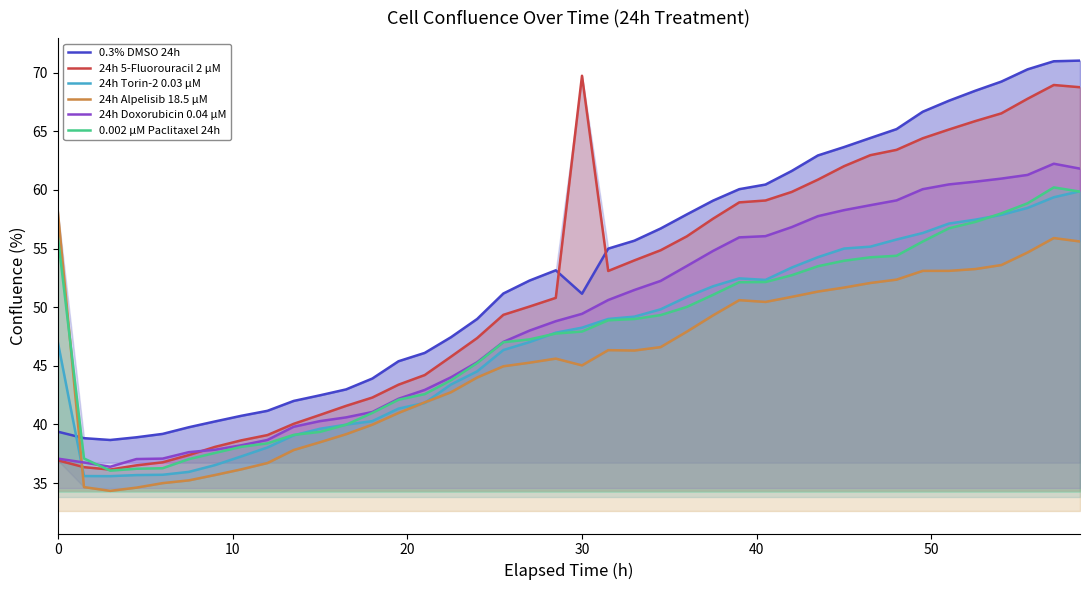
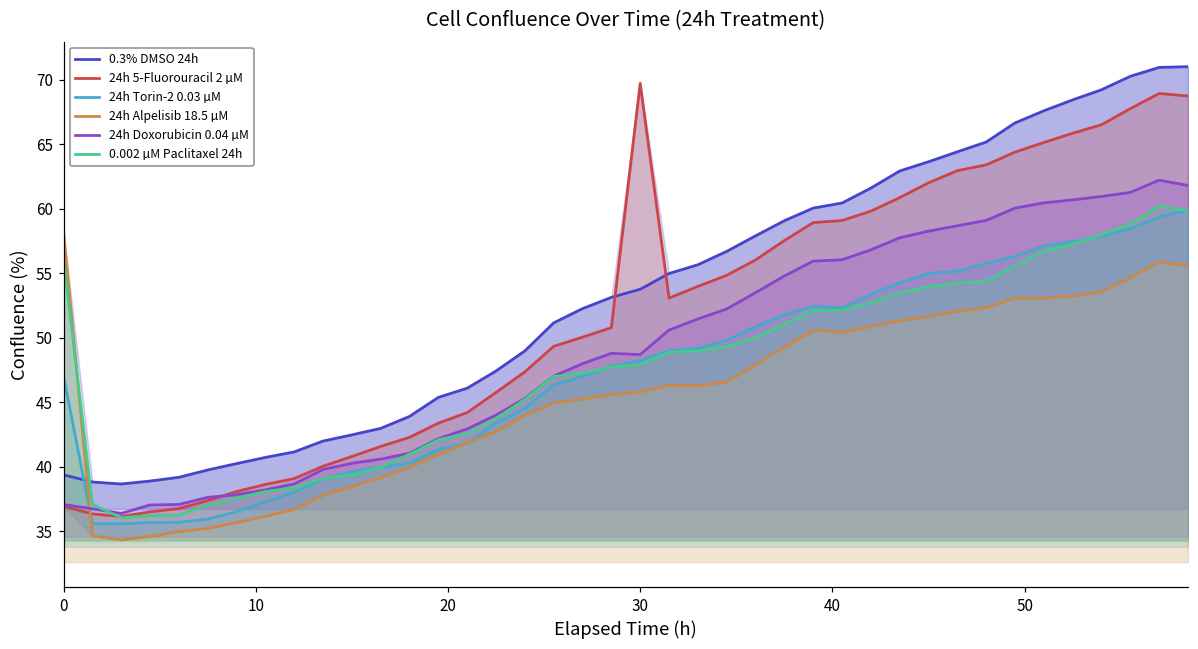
0.3% DMSO 24h, 30: 51.1 -> 53.8
24h Alpelisib 18.5 µM, 30: 45.0 -> 45.8
24h Doxorubicin 0.04 µM, 30: 49.4 -> 48.7
